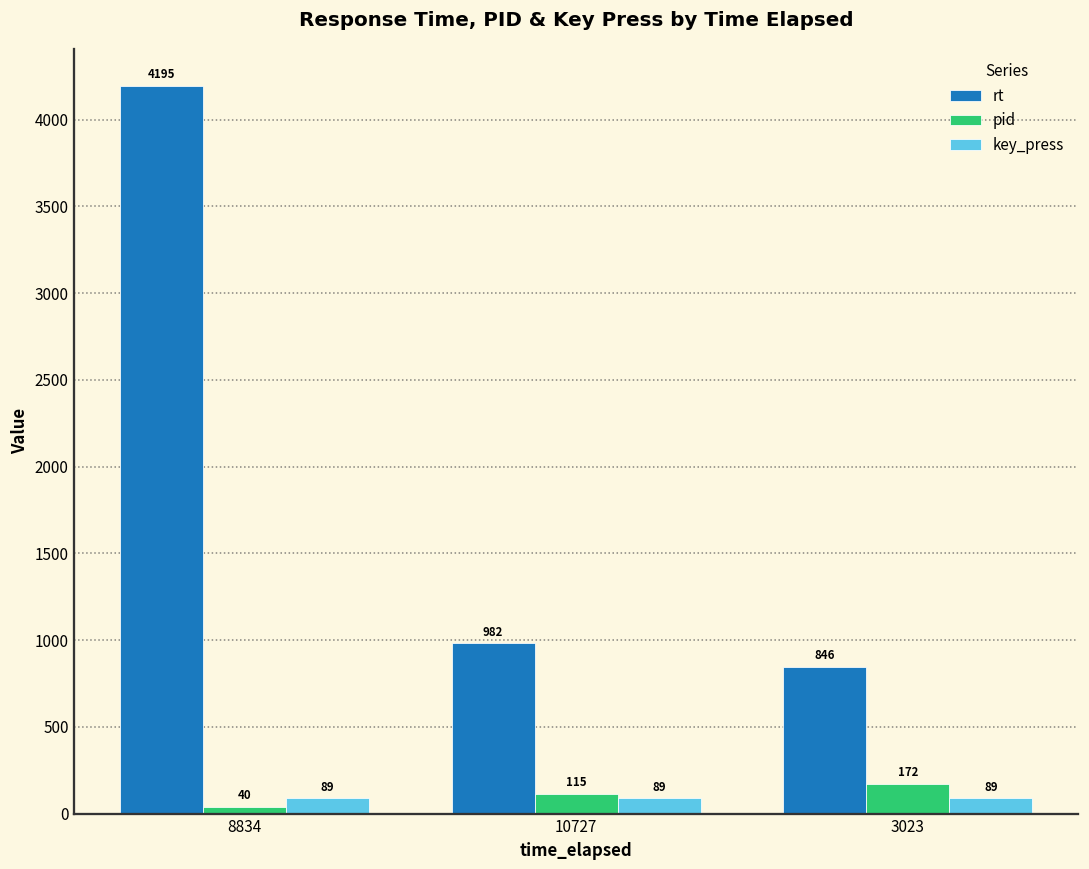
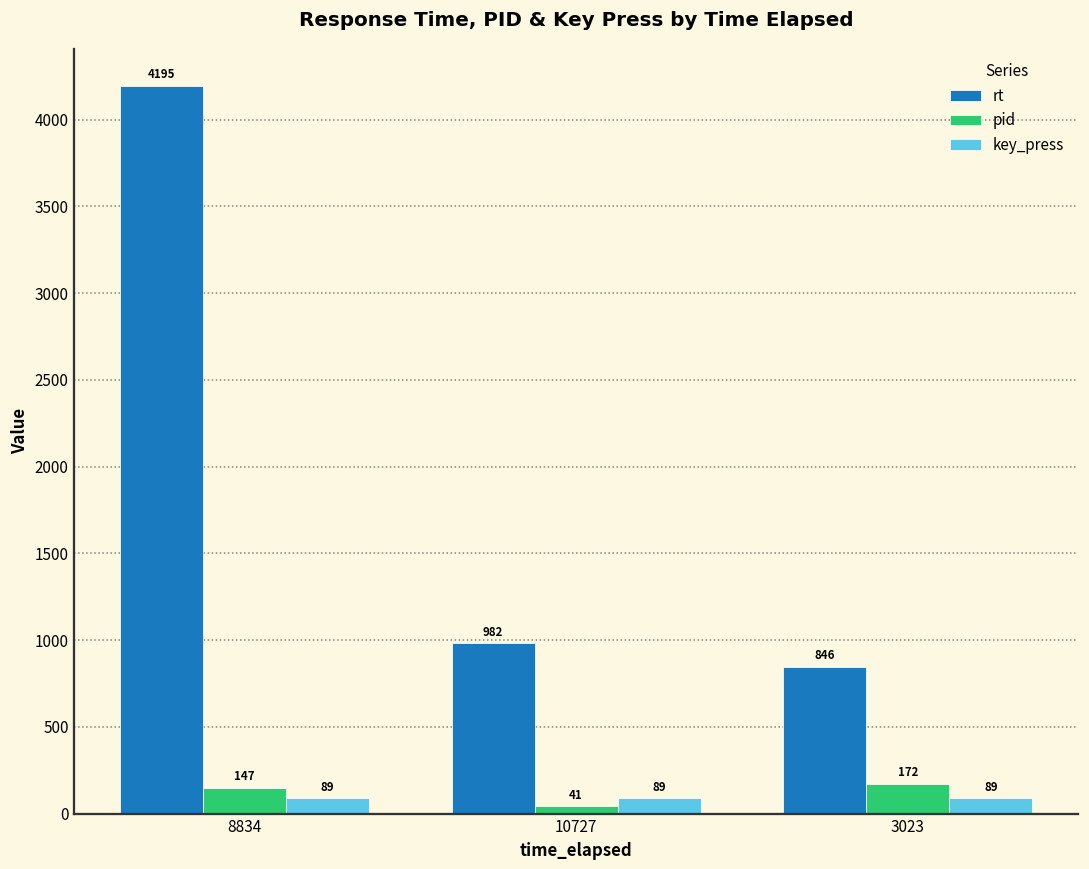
pid, 8834: 40 -> 147
pid, 10727: 115 -> 41
